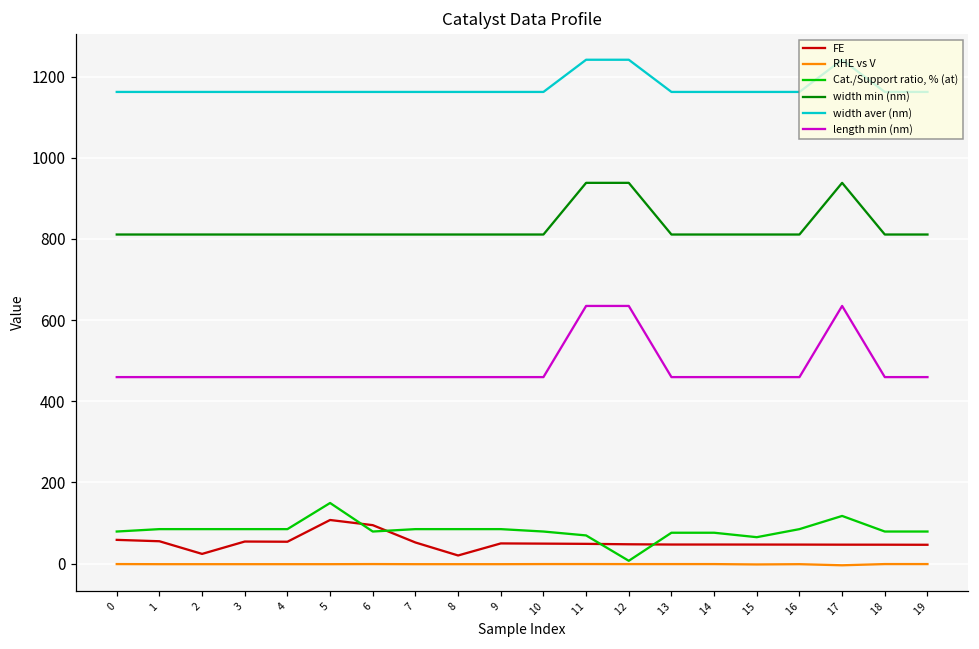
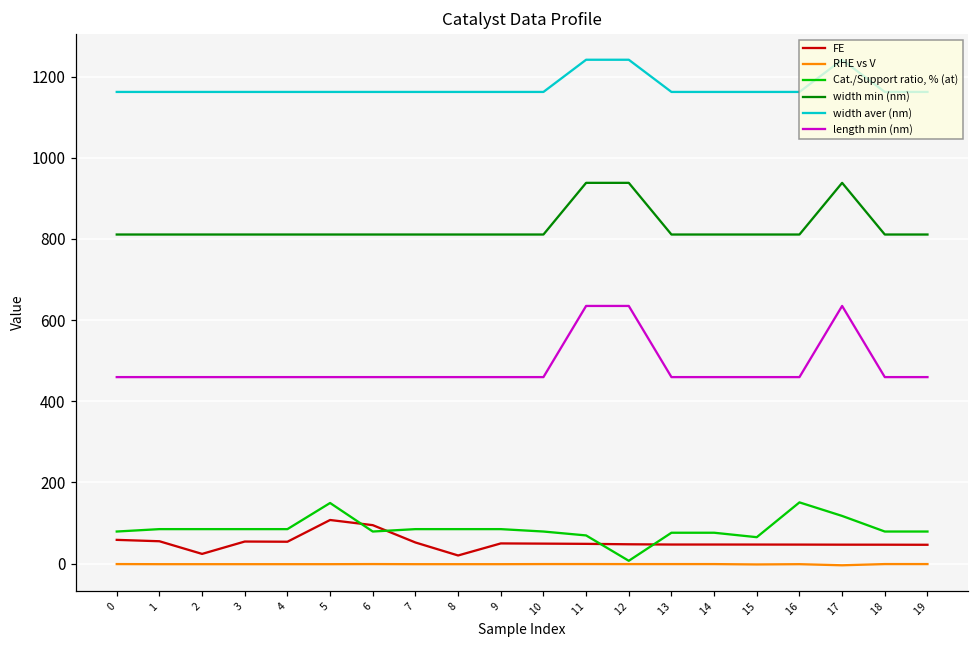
Cat./Support ratio, % (at), 16: 90 -> 150
